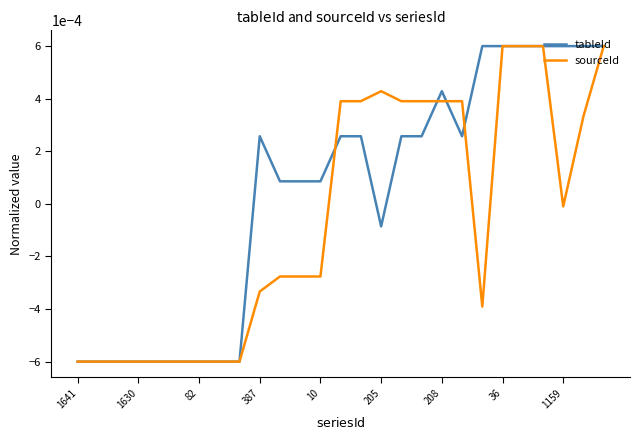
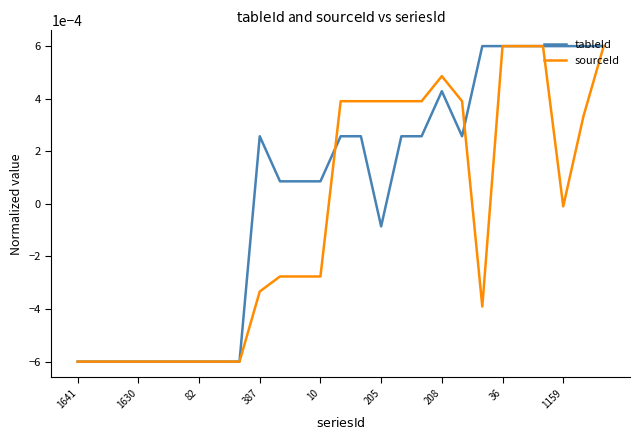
sourceId, 205: 0.00043 -> 0.00039
sourceId, 208: 0.00039 -> 0.00049
